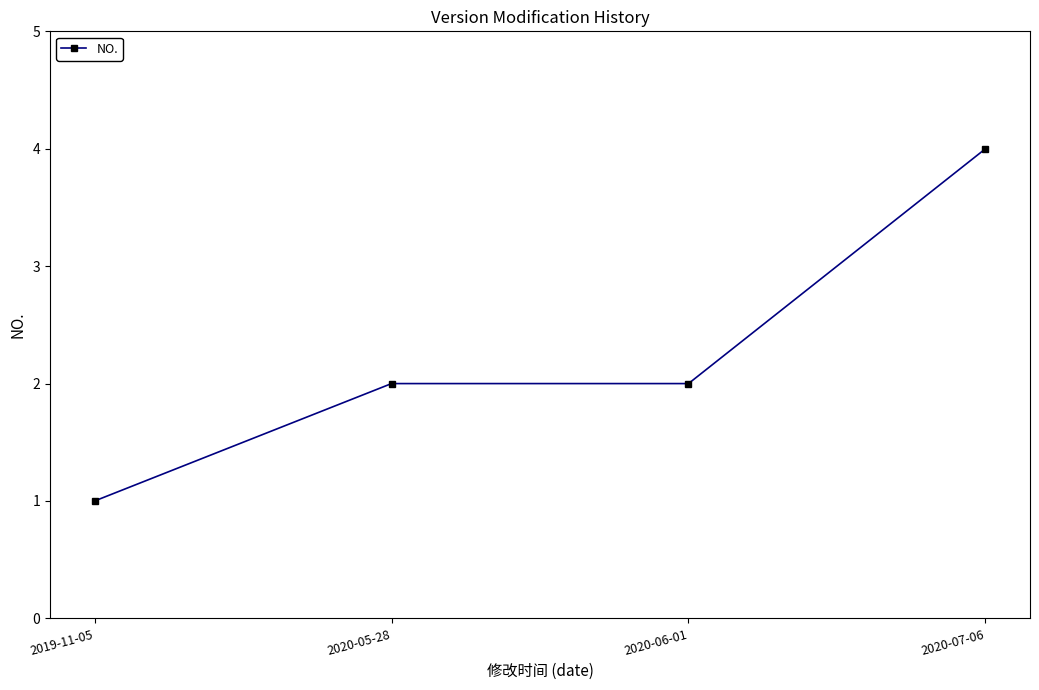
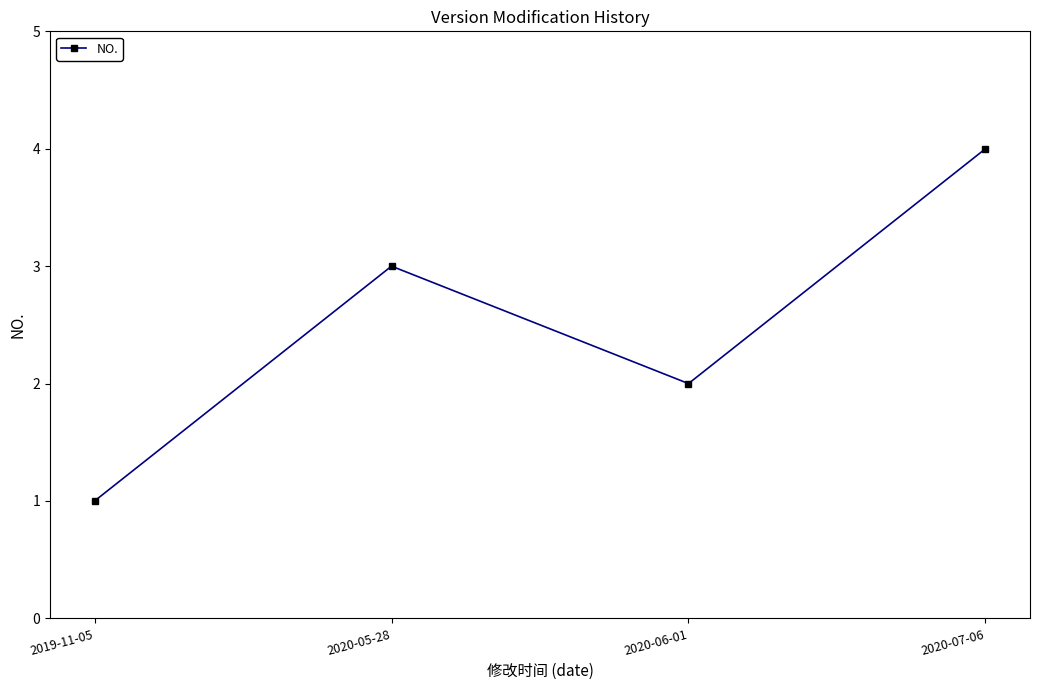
2020-05-28: 2 -> 3
